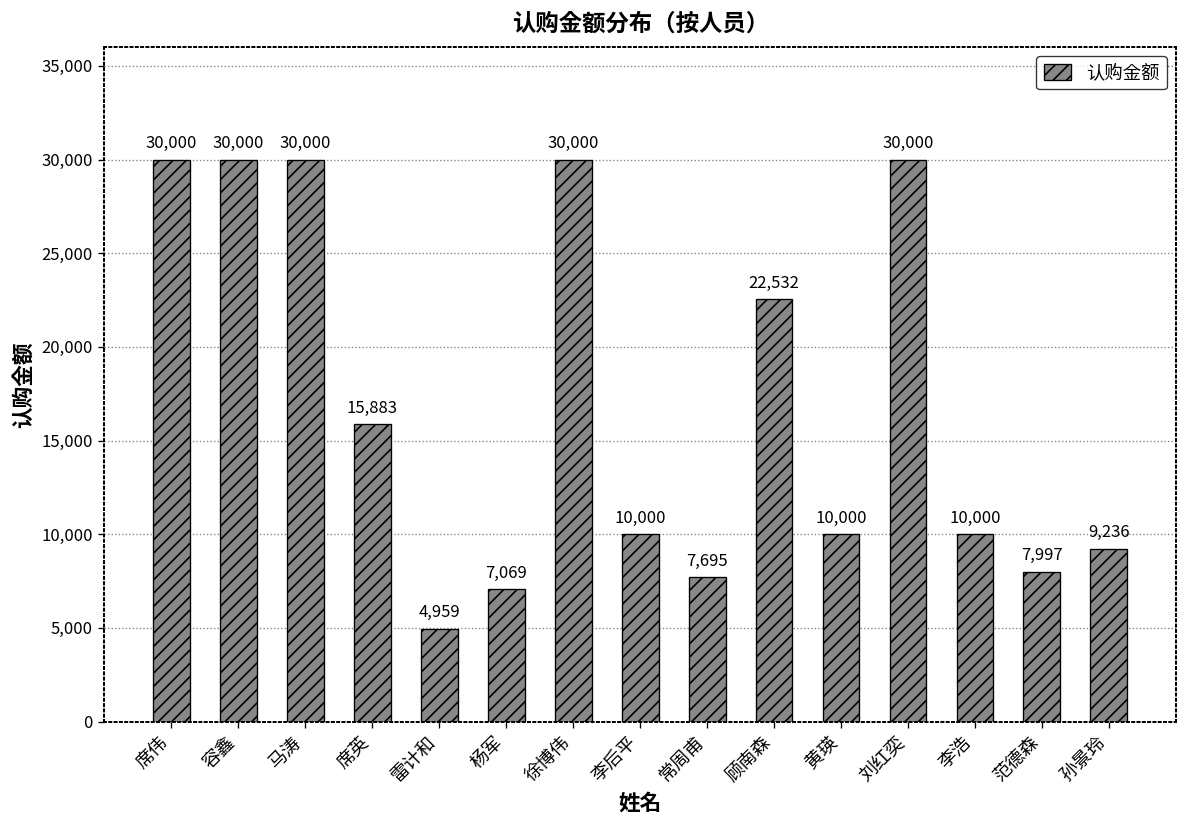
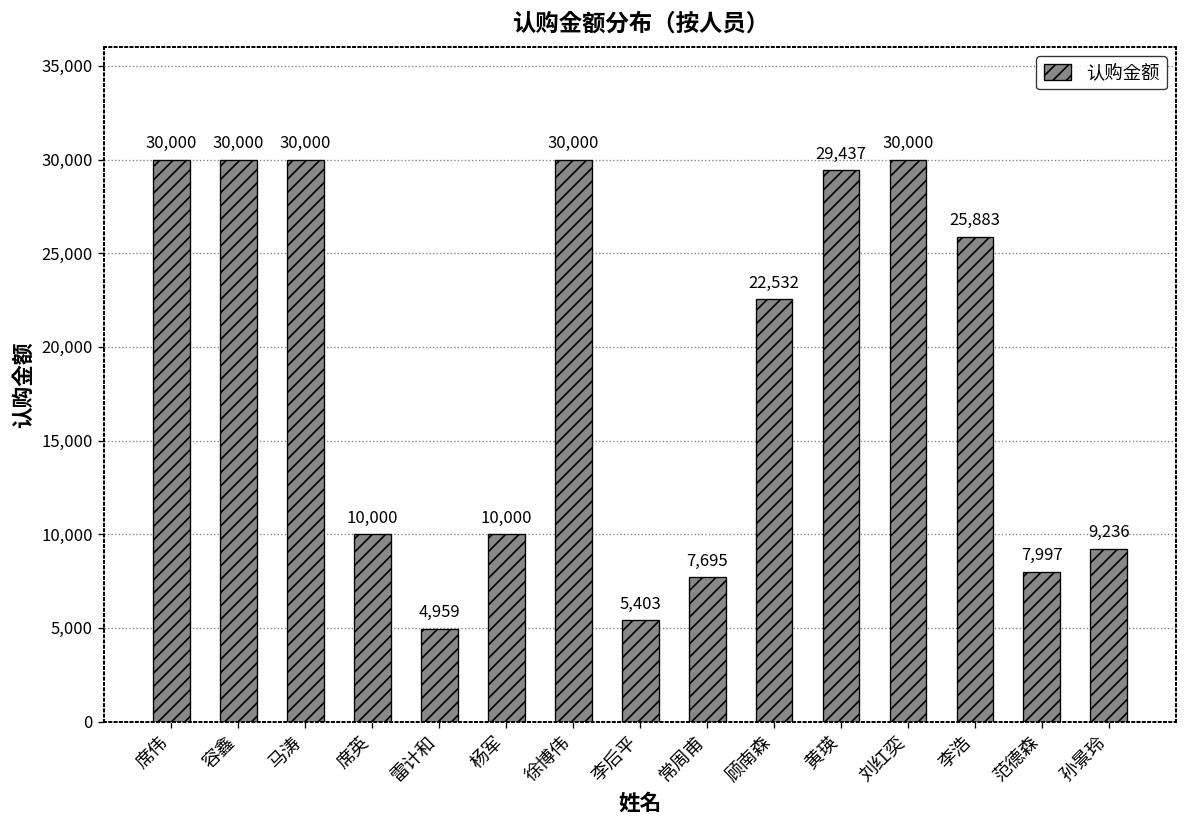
席英: 15,883 -> 10,000
杨军: 7,069 -> 10,000
李后平: 10,000 -> 5,403
黄瑛: 10,000 -> 29,437
李浩: 10,000 -> 25,883
